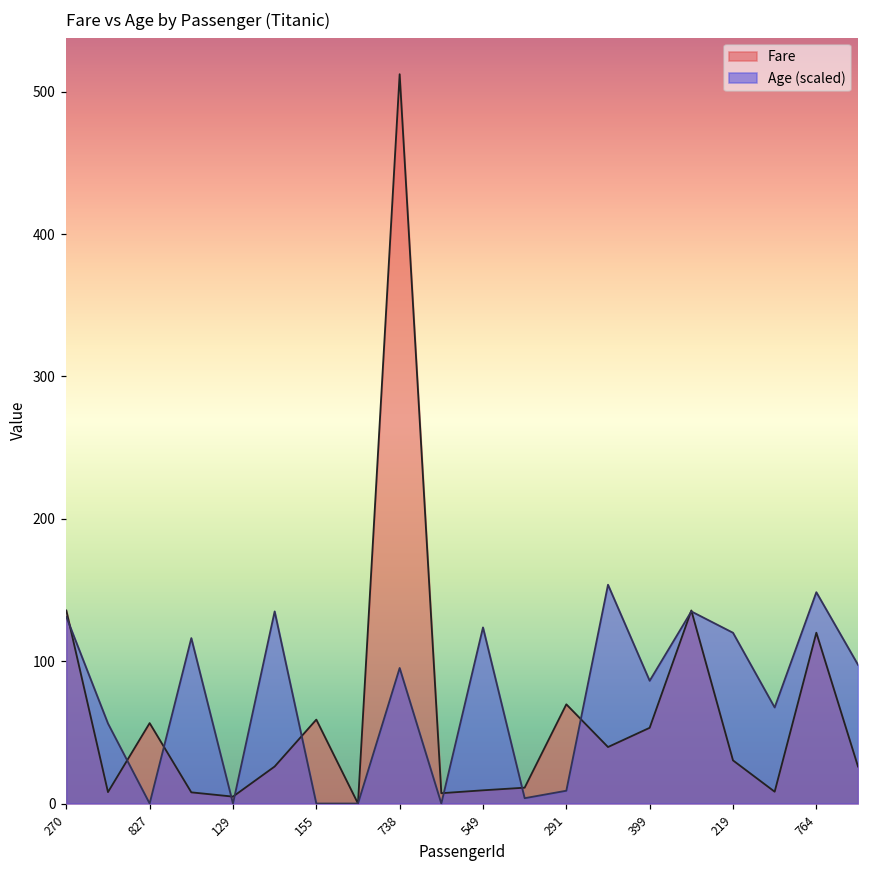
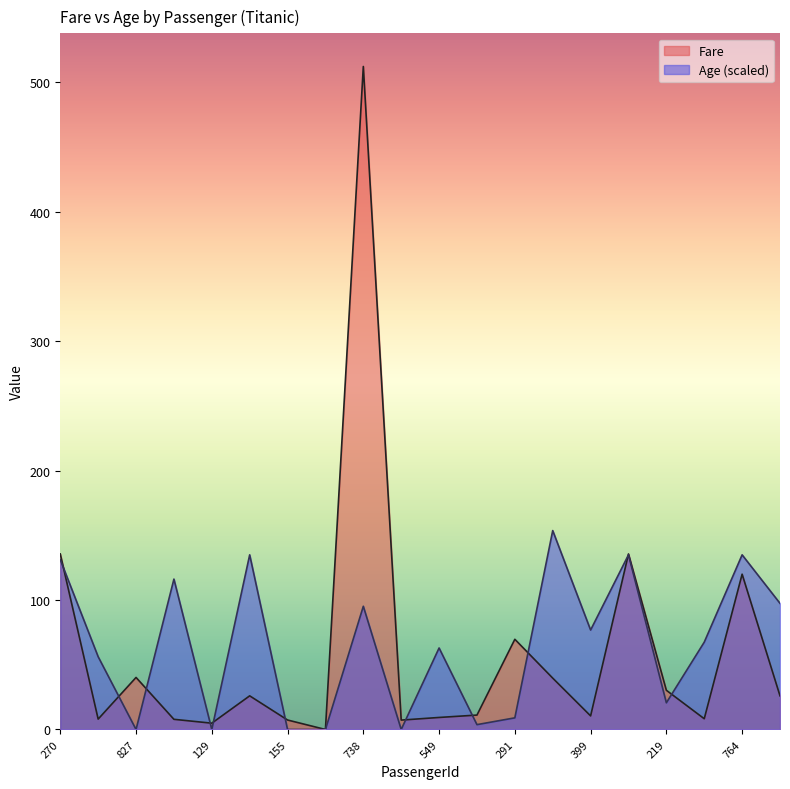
Fare, 827: 56 -> 40
Fare, 155: 59 -> 7
Age (scaled), 549: 124 -> 63
Fare, 399: 53 -> 11
Age (scaled), 399: 86 -> 77
Age (scaled), 219: 120 -> 21
Age (scaled), 764: 148 -> 135
